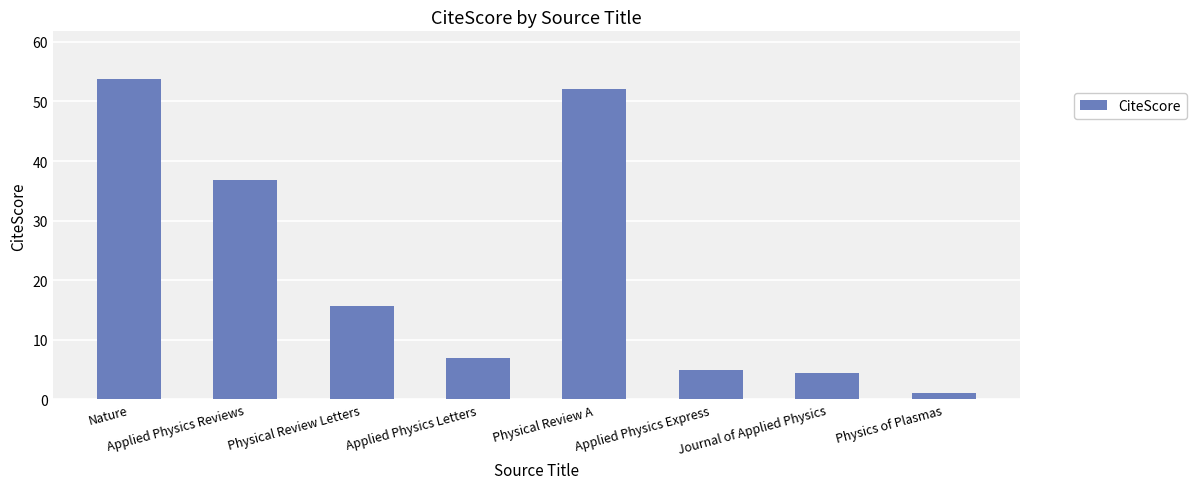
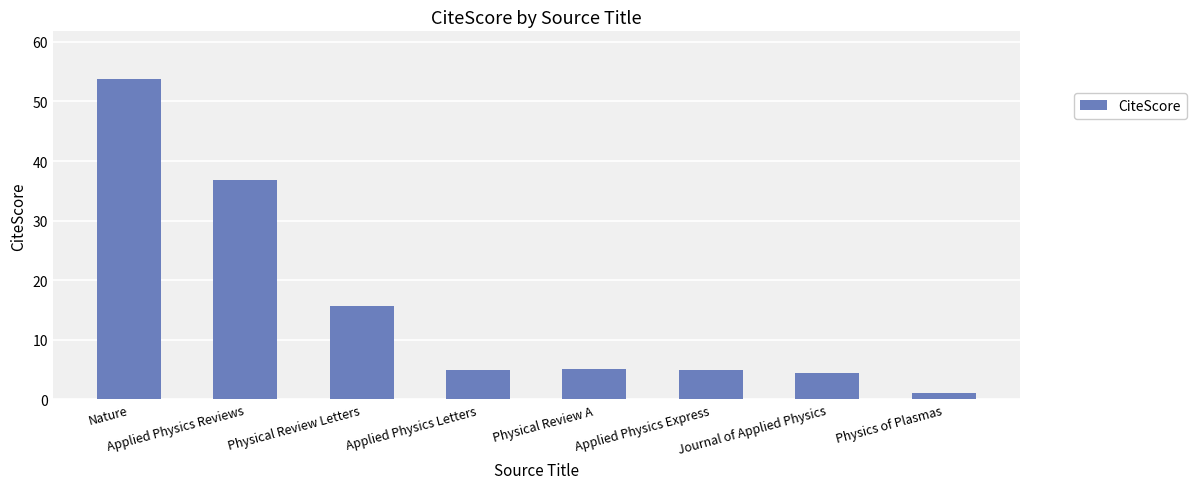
Applied Physics Letters: 7 -> 5
Physical Review A: 52 -> 5
